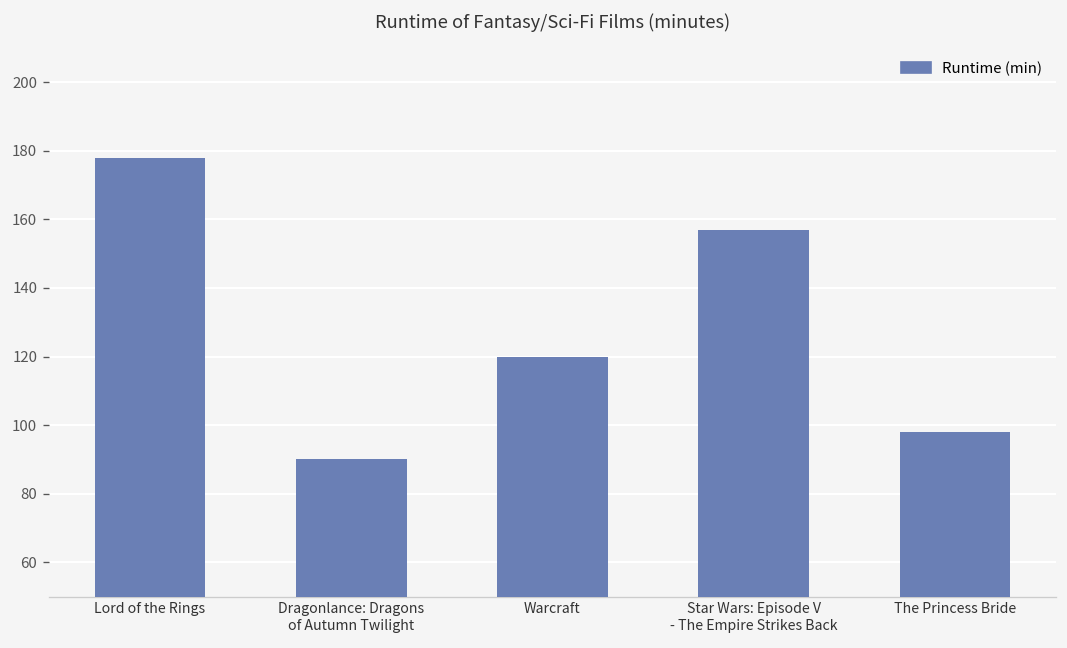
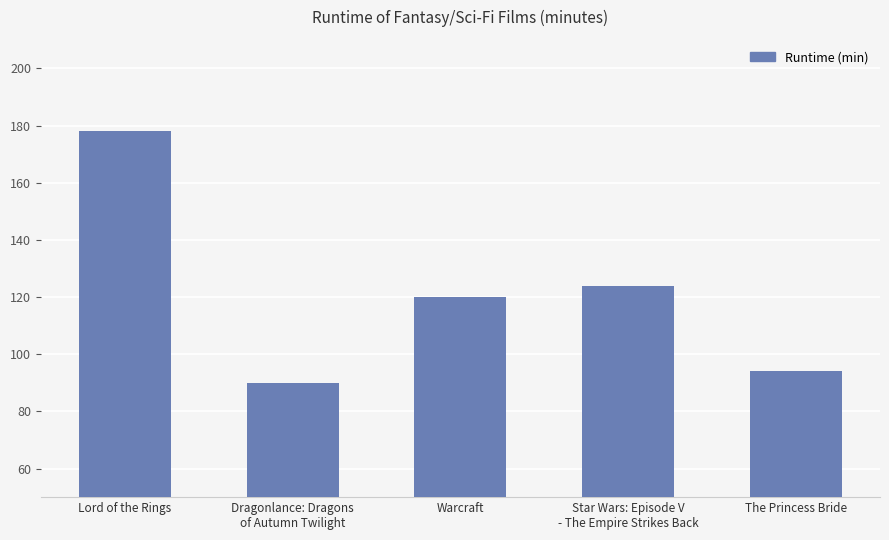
Star Wars: Episode V - The Empire Strikes Back: 157 -> 124
The Princess Bride: 98 -> 94
